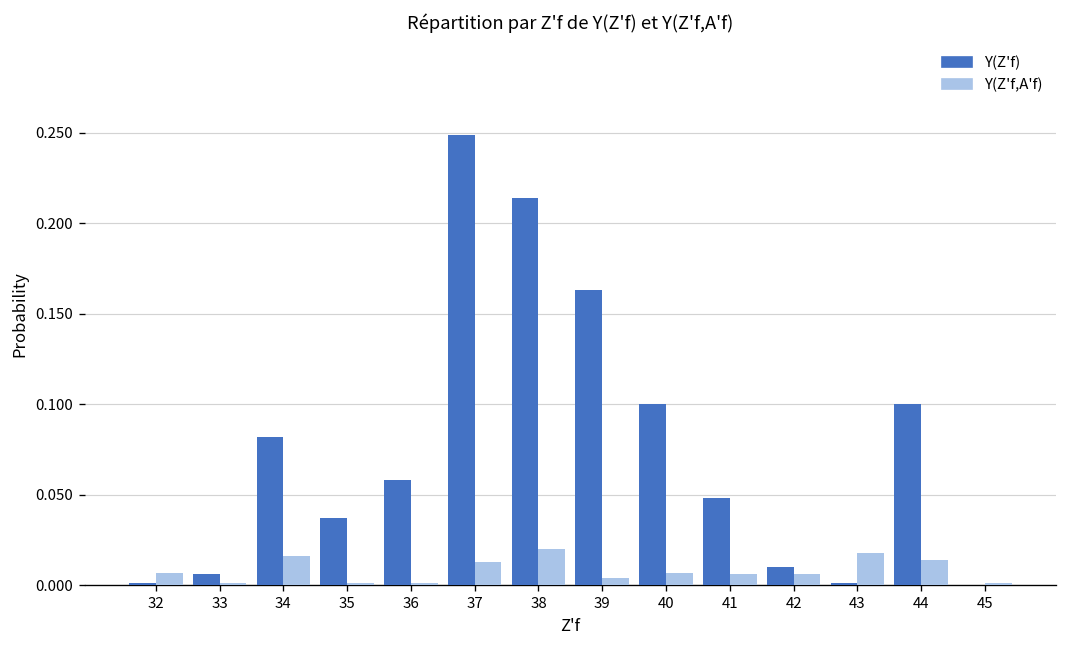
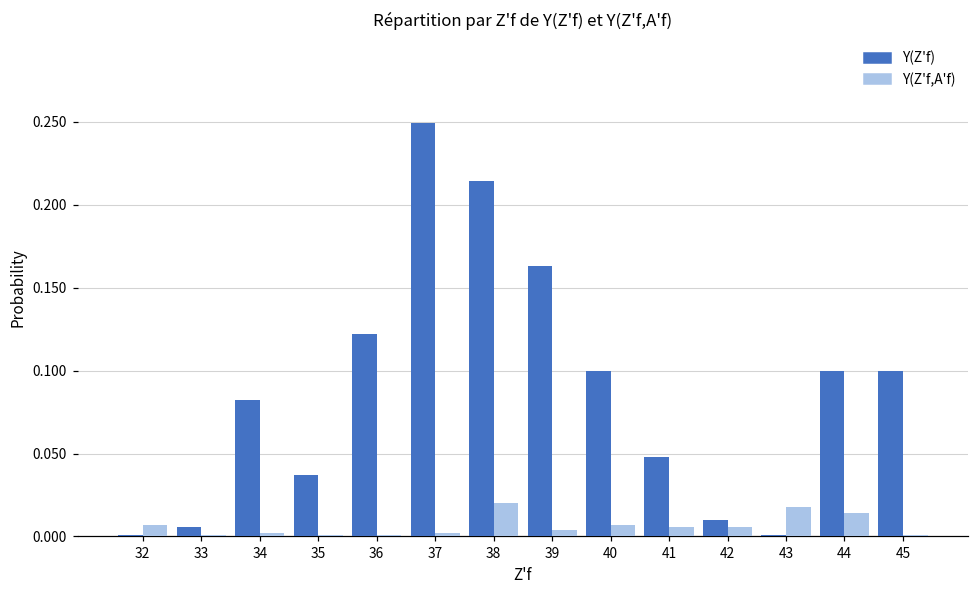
Y(Z'f,A'f), 34: 0.016 -> 0.002
Y(Z'f), 36: 0.058 -> 0.122
Y(Z'f,A'f), 37: 0.013 -> 0.002
Y(Z'f), 45: 0.0 -> 0.1
